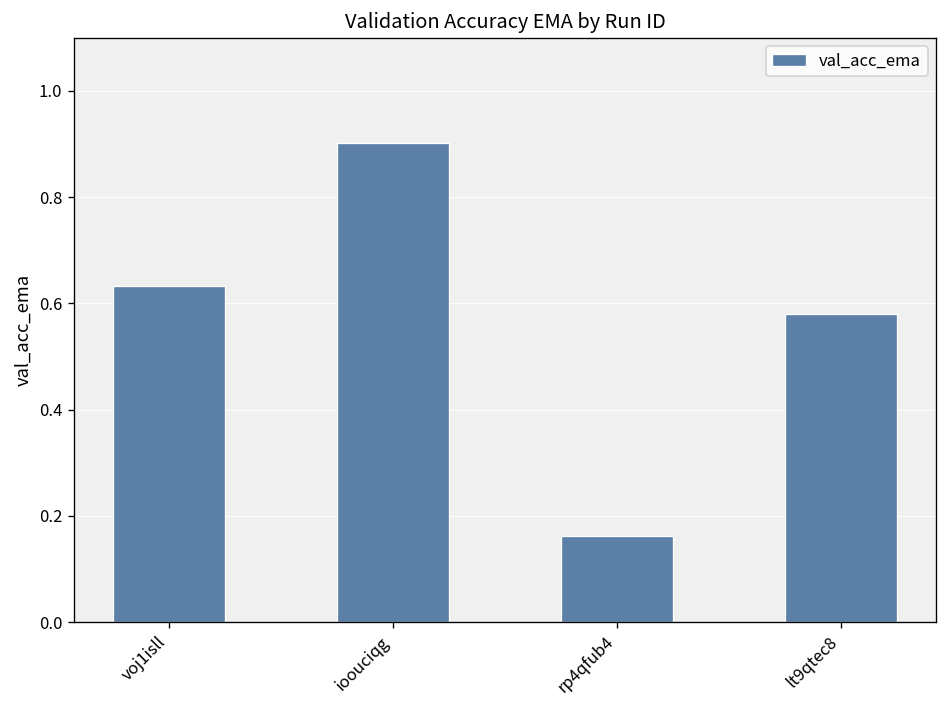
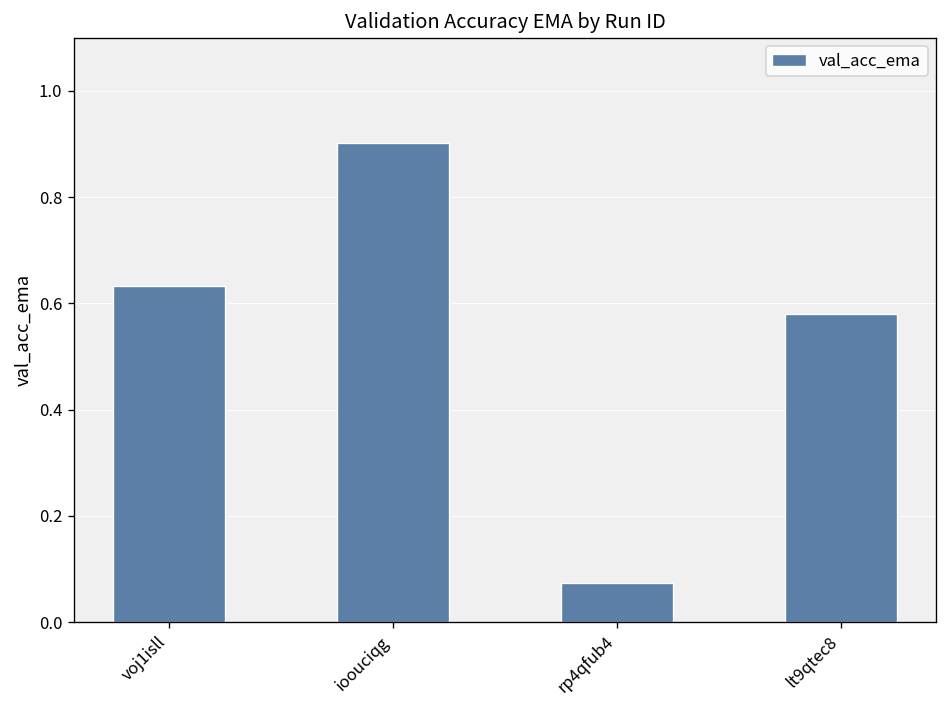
rp4qfub4: 0.16 -> 0.07
